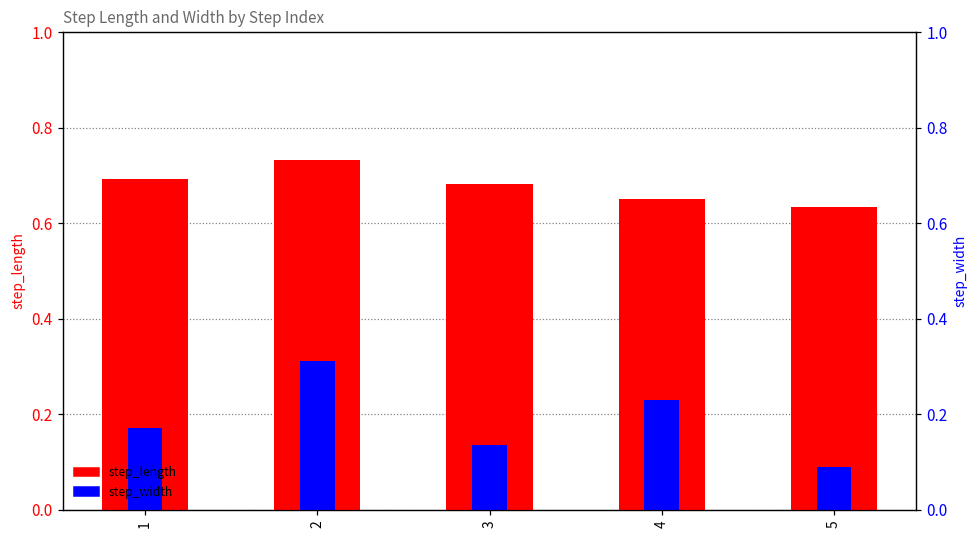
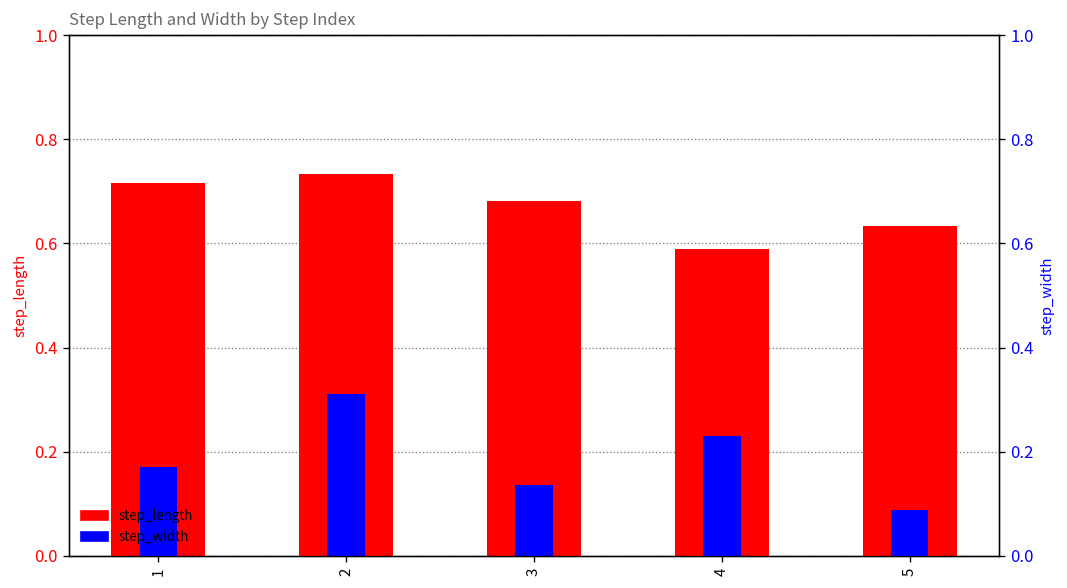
step_length, 1: 0.69 -> 0.72
step_length, 4: 0.65 -> 0.59
